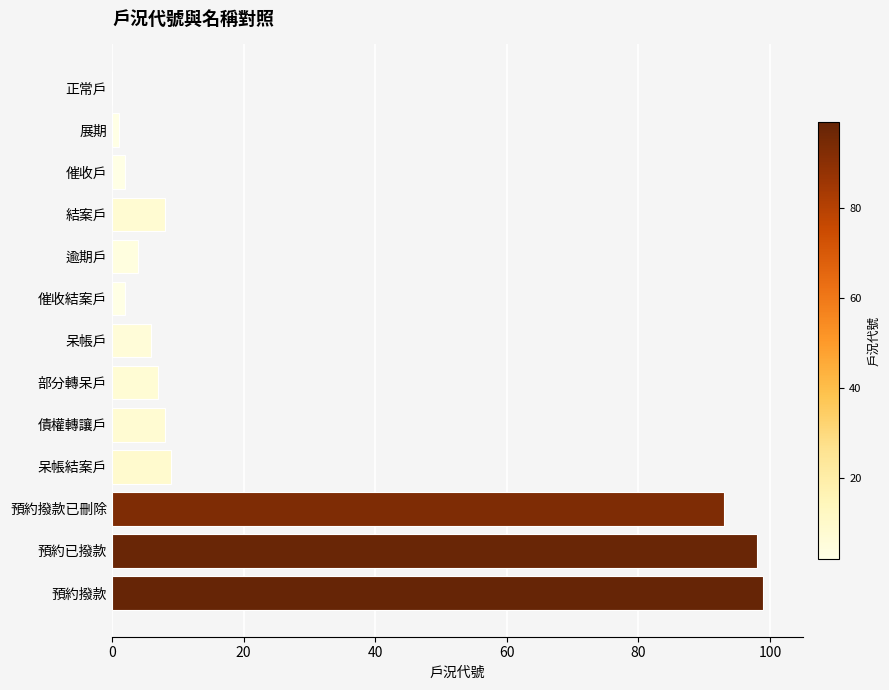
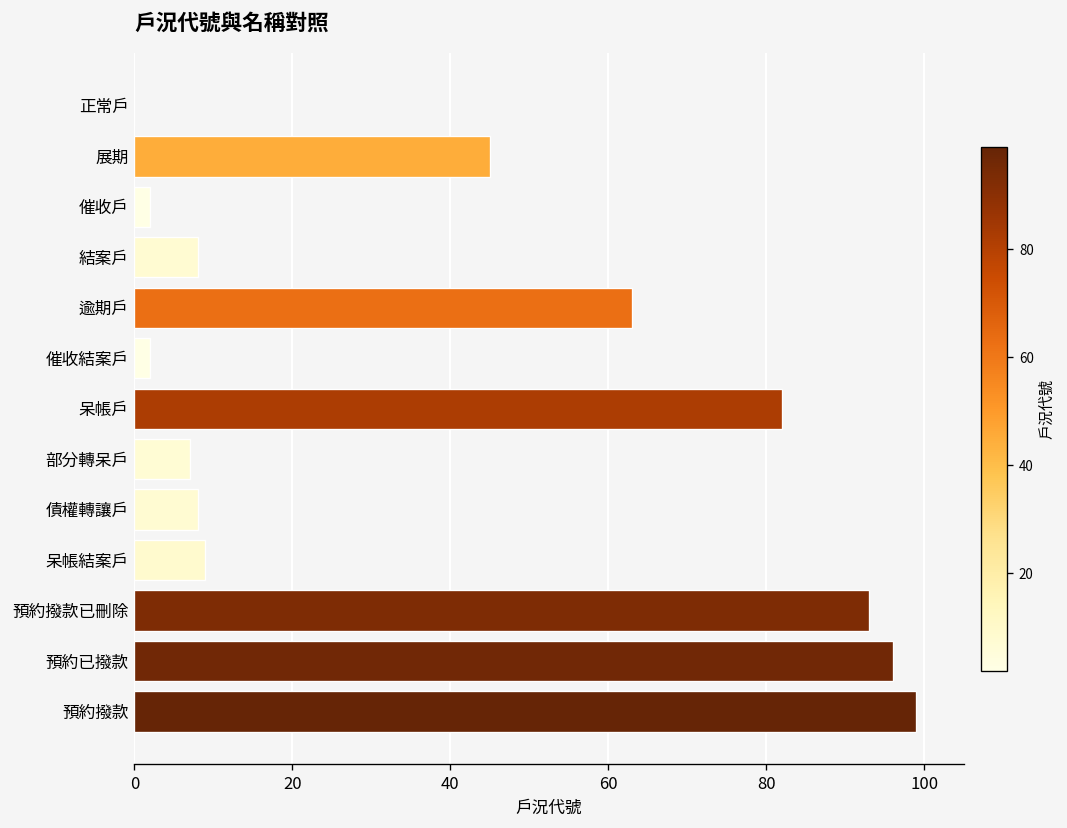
展期: 1 -> 45
逾期戶: 4 -> 63
呆帳戶: 6 -> 82
預約已撥款: 98 -> 96
